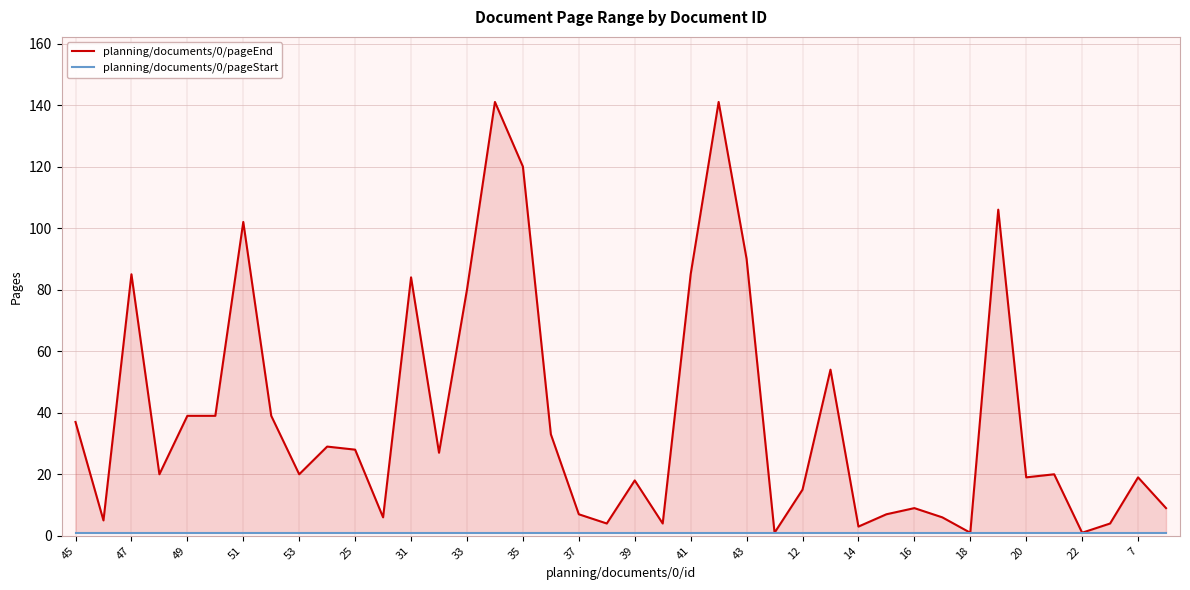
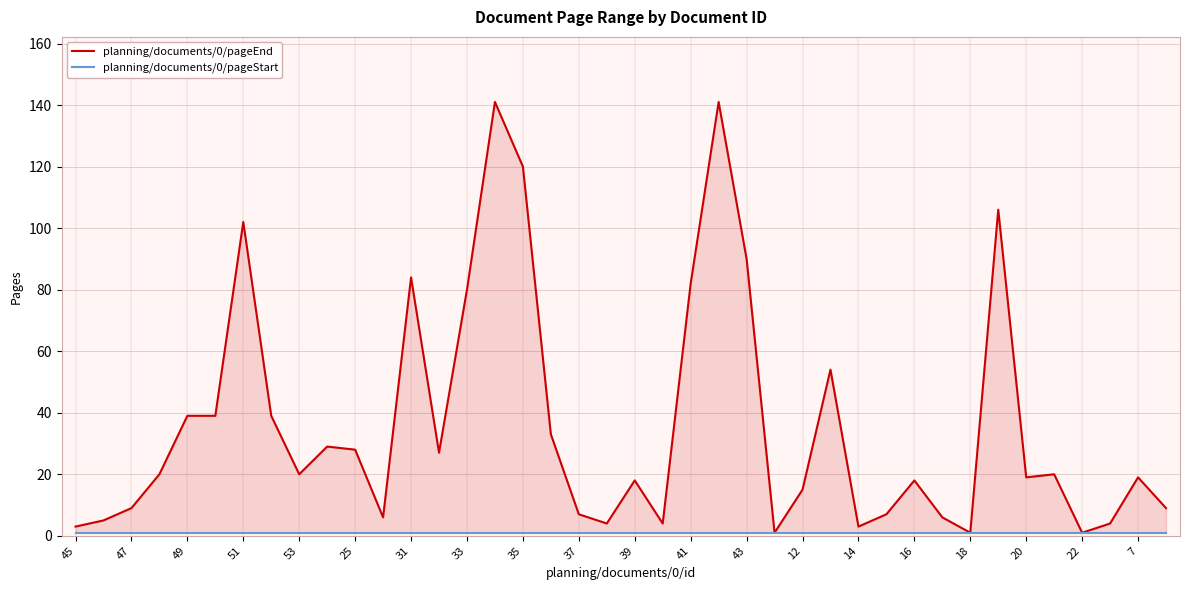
planning/documents/0/pageEnd, 45: 37 -> 3
planning/documents/0/pageEnd, 47: 85 -> 9
planning/documents/0/pageEnd, 41: 85 -> 82
planning/documents/0/pageEnd, 16: 9 -> 18
